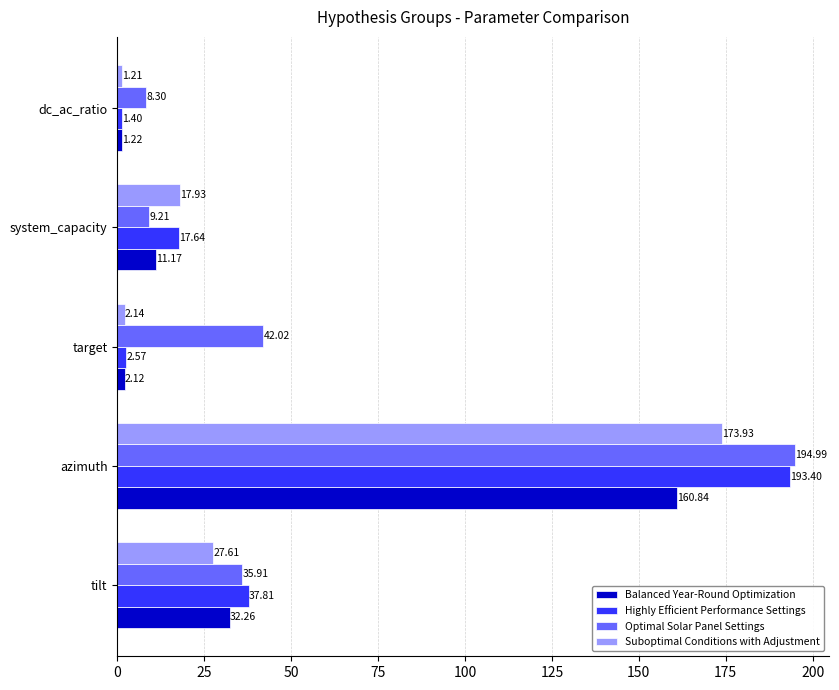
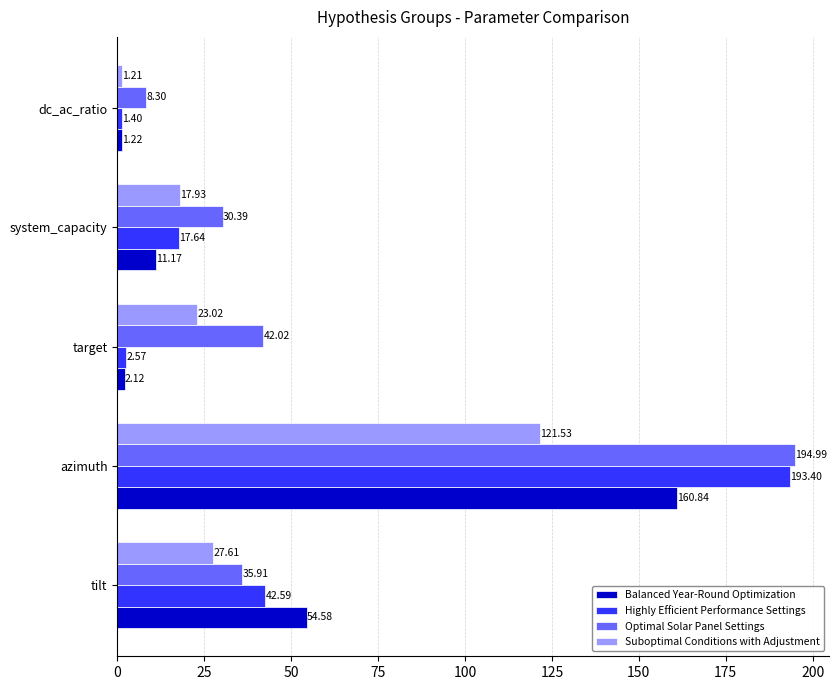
Optimal Solar Panel Settings, system_capacity: 9.21 -> 30.39
Suboptimal Conditions with Adjustment, target: 2.14 -> 23.02
Suboptimal Conditions with Adjustment, azimuth: 173.93 -> 121.53
Highly Efficient Performance Settings, tilt: 37.81 -> 42.59
Balanced Year-Round Optimization, tilt: 32.26 -> 54.58
